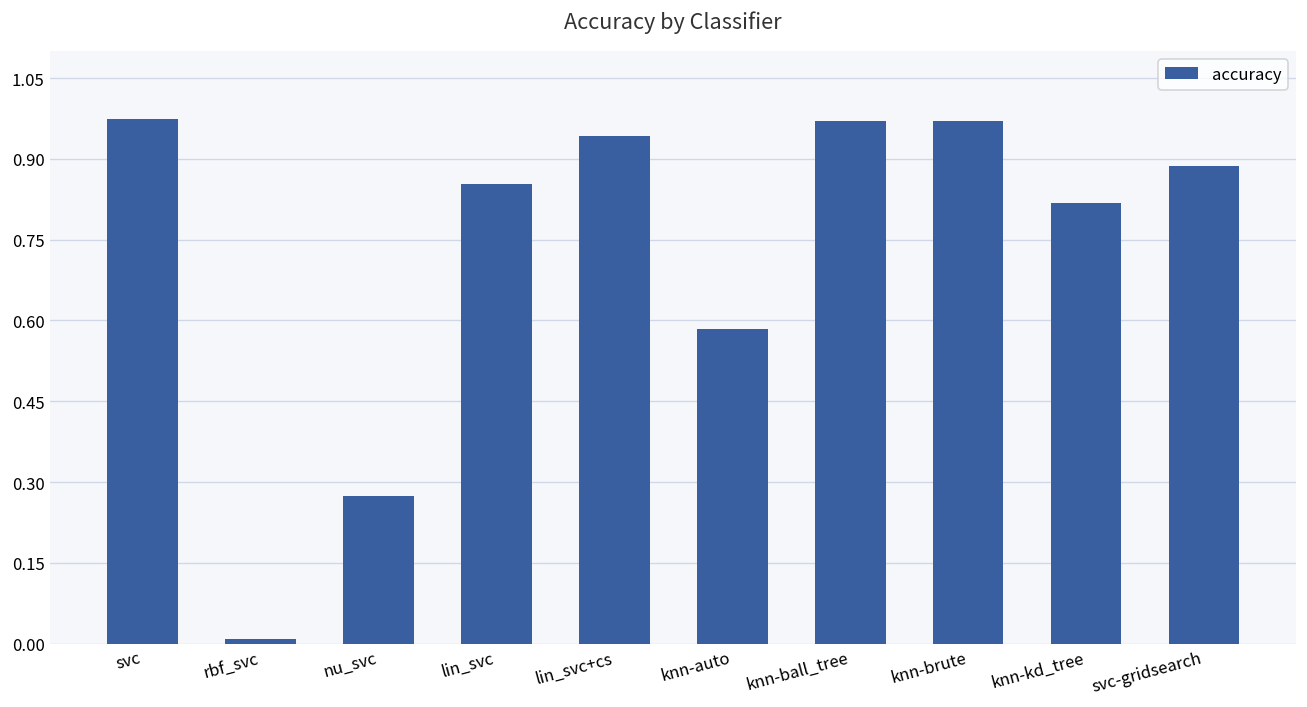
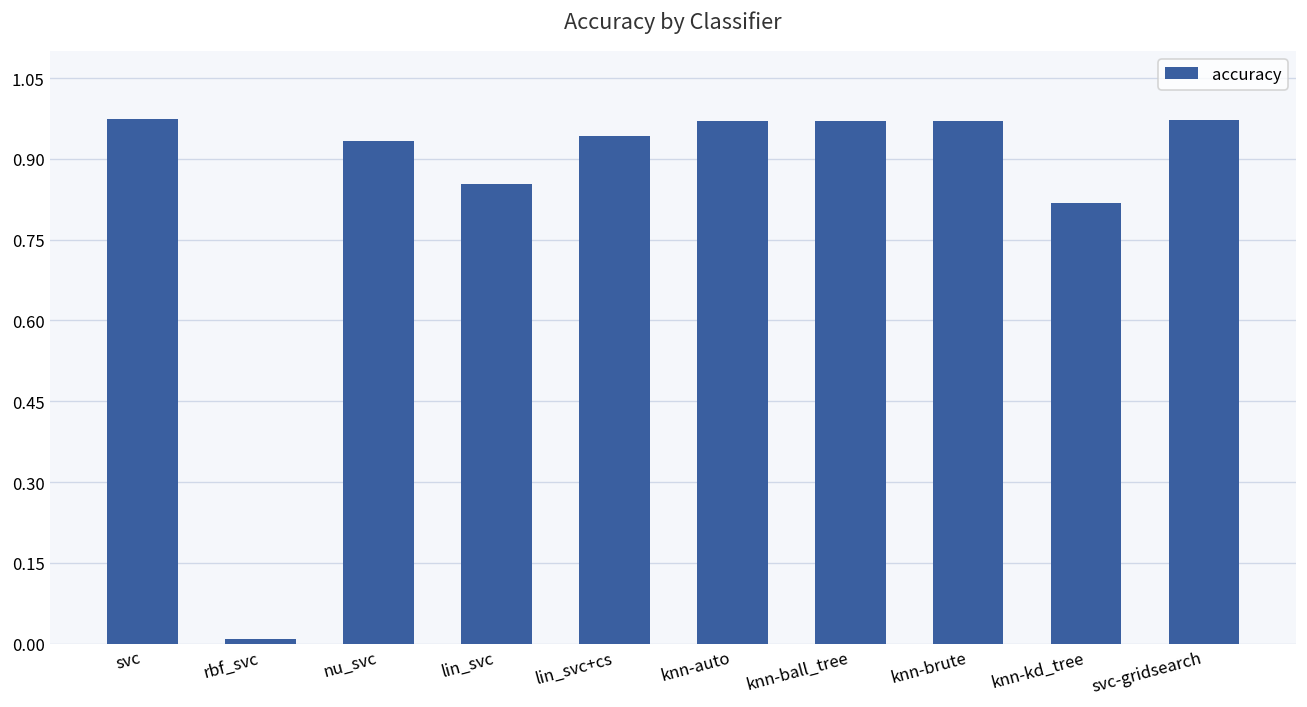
nu_svc: 0.27 -> 0.93
knn-auto: 0.58 -> 0.97
svc-gridsearch: 0.89 -> 0.97
